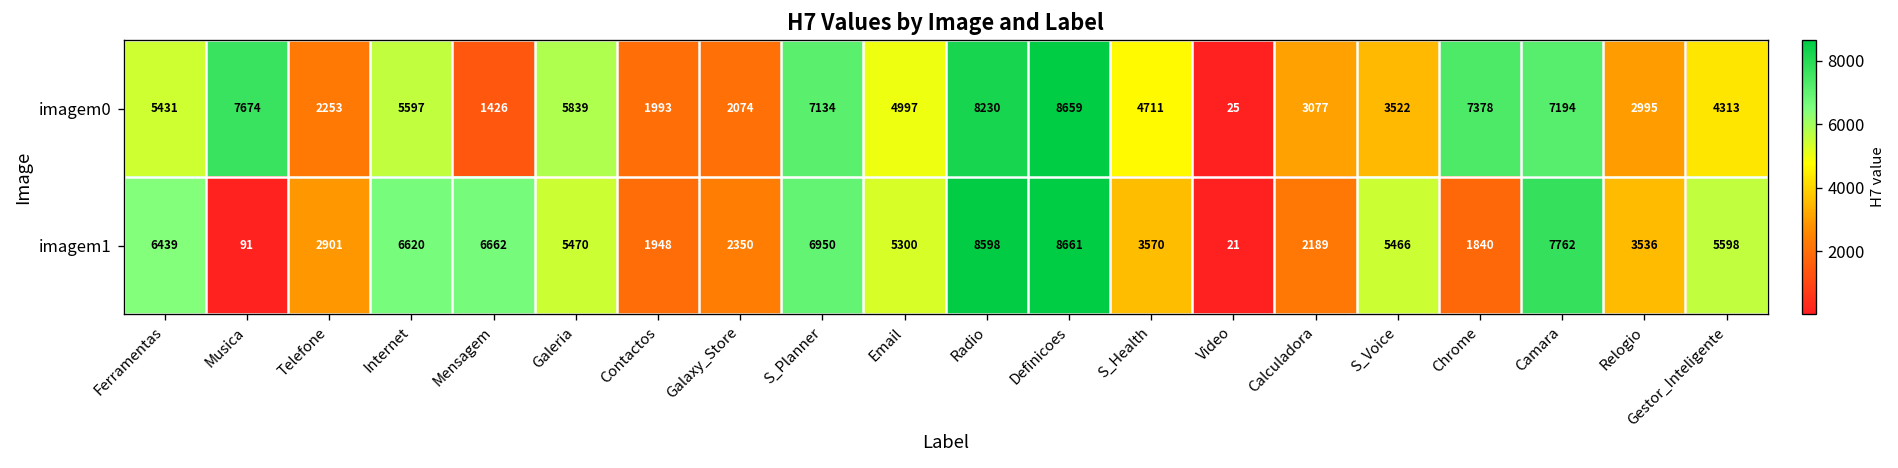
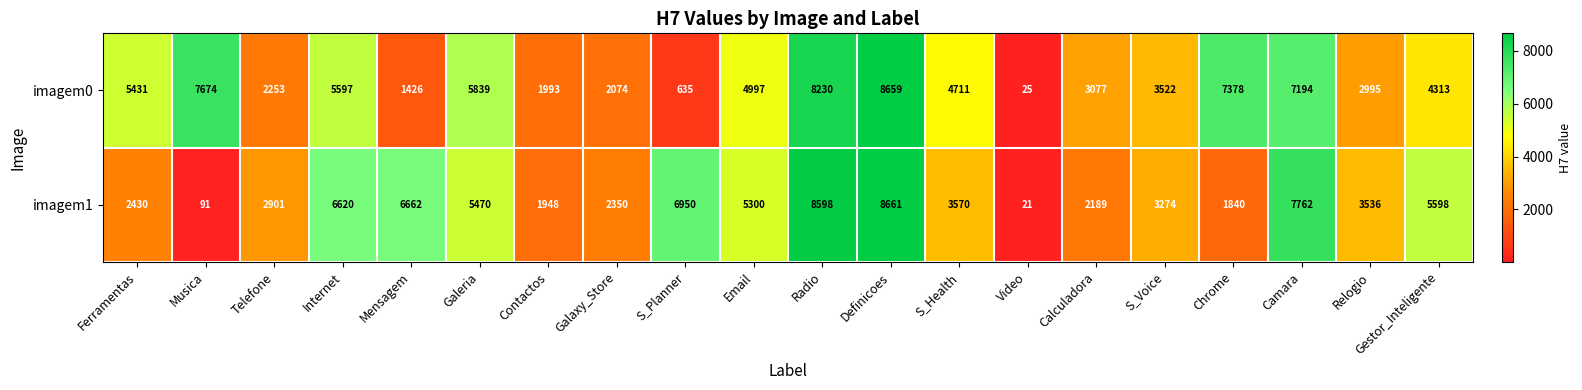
imagem0, S_Planner: 7134 -> 635
imagem1, Ferramentas: 6439 -> 2430
imagem1, S_Voice: 5466 -> 3274
